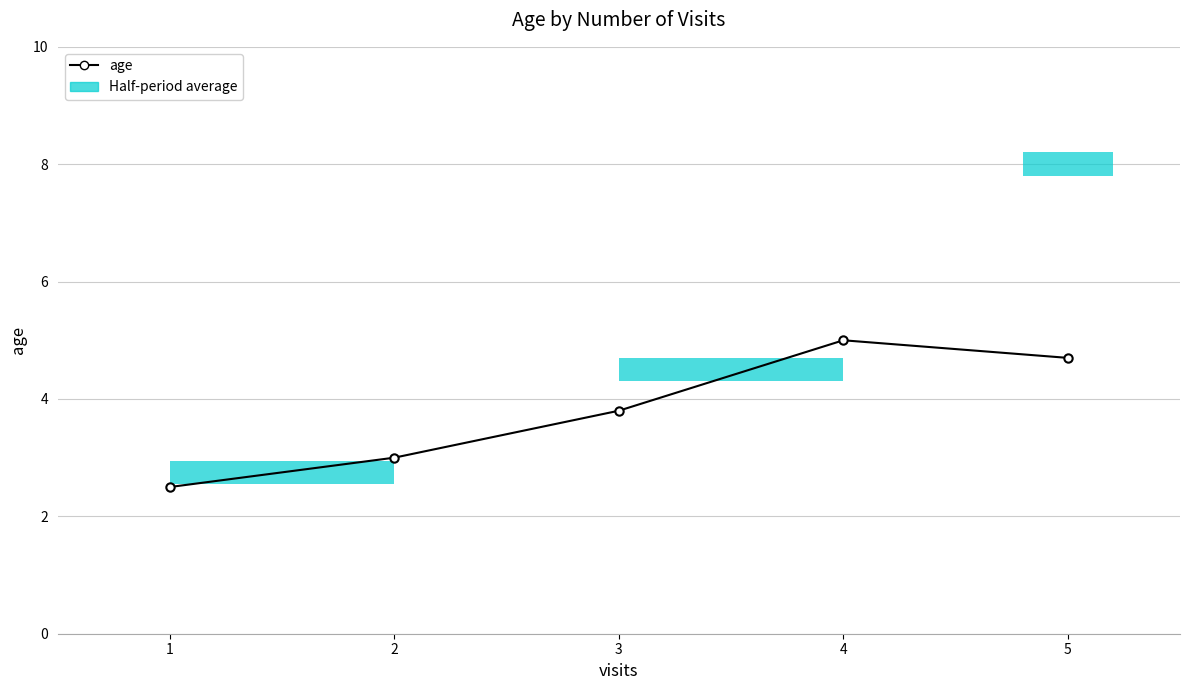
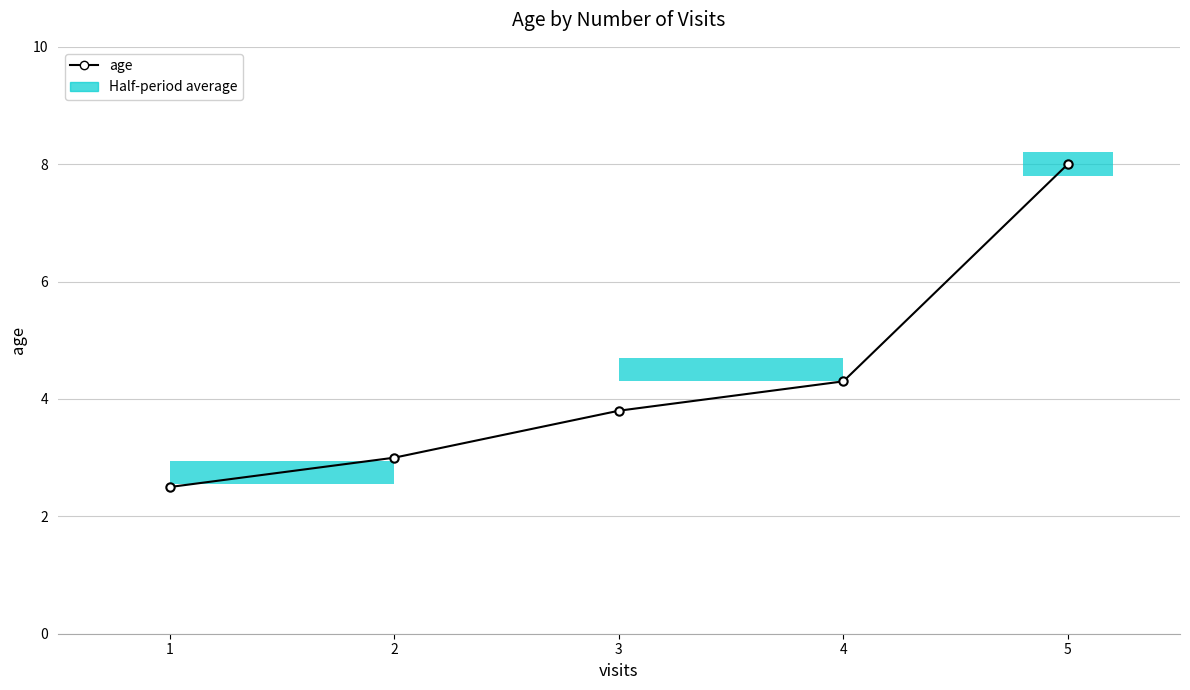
age, 4: 5.0 -> 4.3
age, 5: 4.7 -> 8.0
